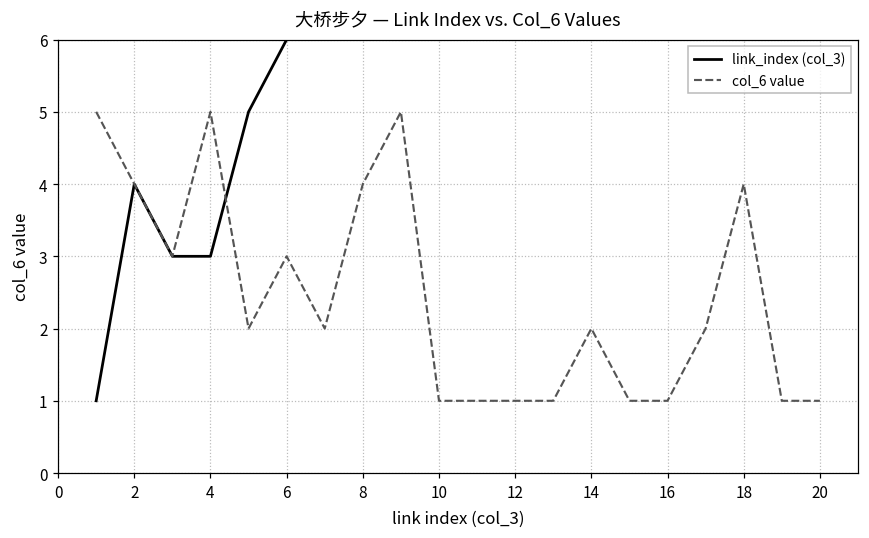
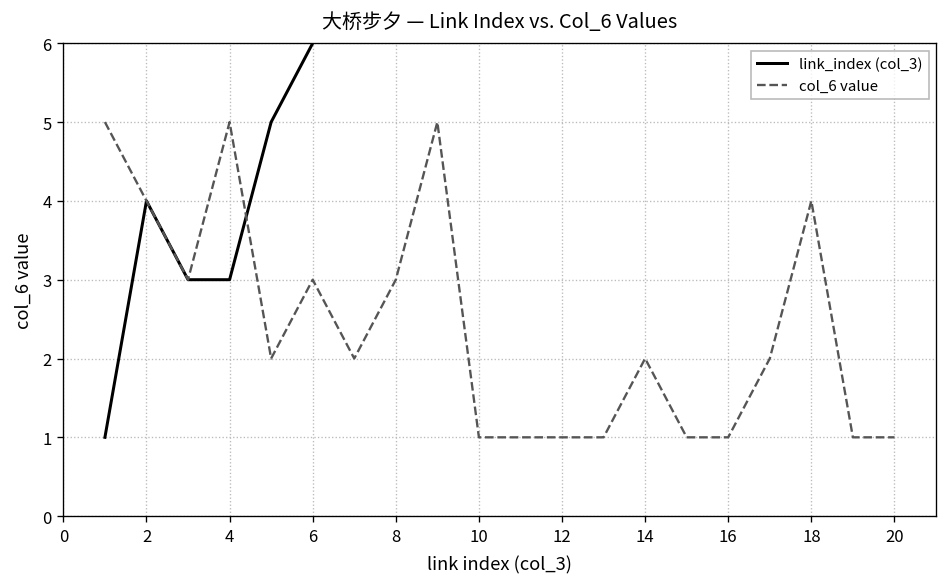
col_6 value, 8: 4 -> 3
